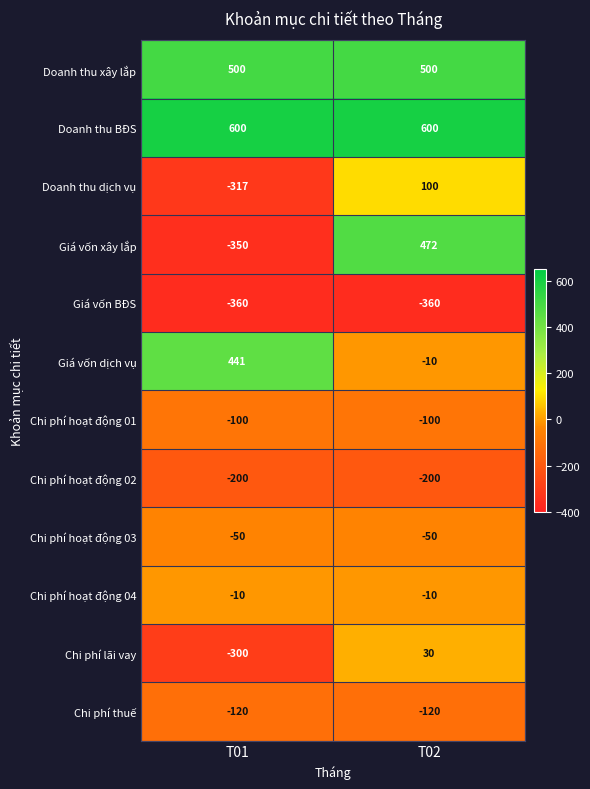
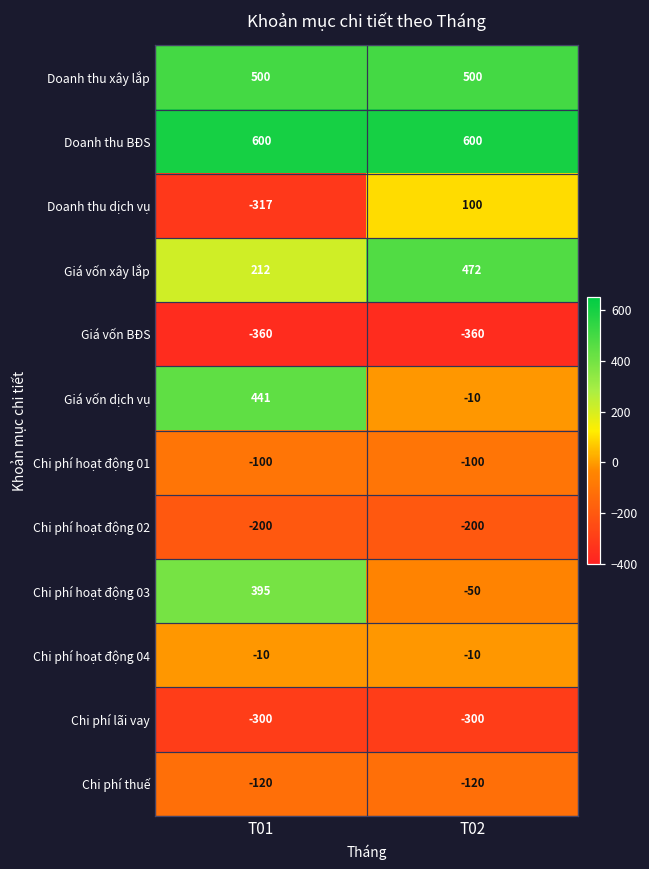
Giá vốn xây lắp, T01: -350 -> 212
Chi phí hoạt động 03, T01: -50 -> 395
Chi phí lãi vay, T02: 30 -> -300
